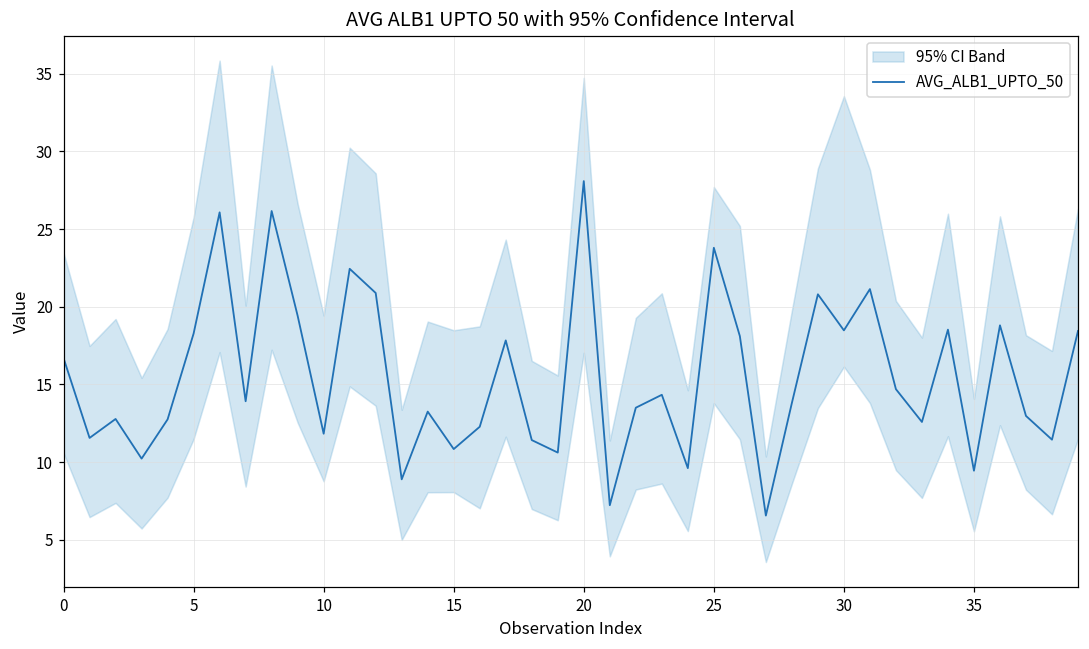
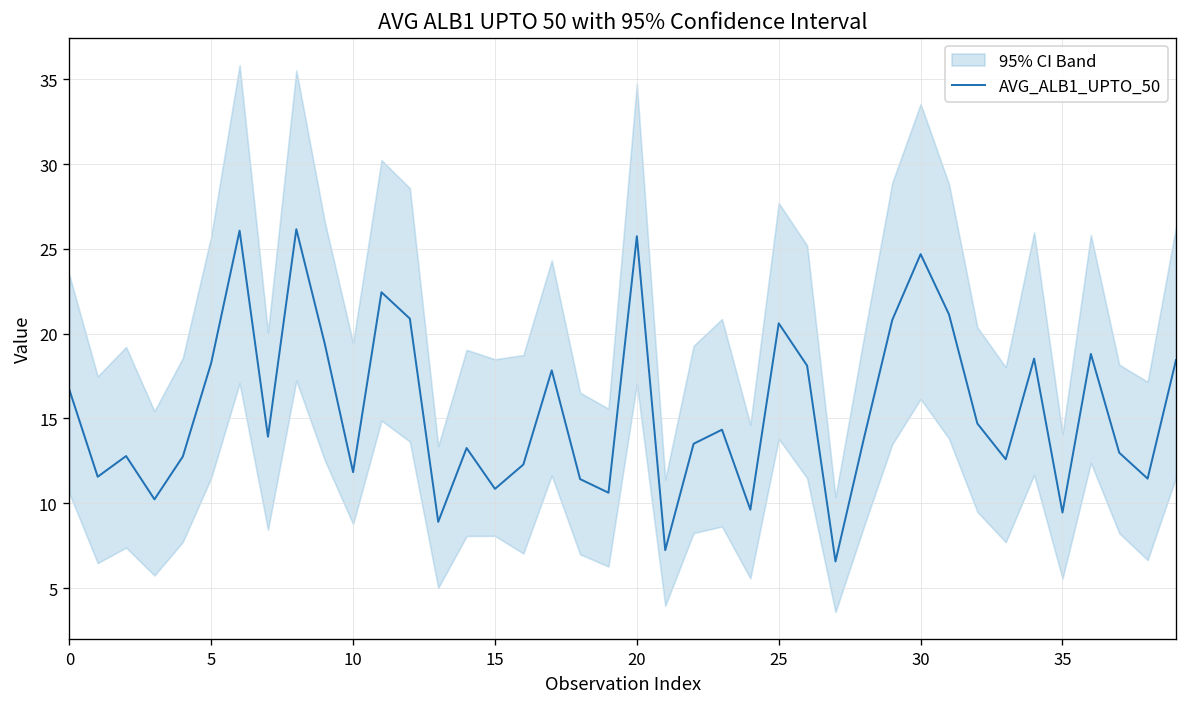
AVG_ALB1_UPTO_50, 20: 28.1 -> 25.7
AVG_ALB1_UPTO_50, 25: 23.8 -> 20.6
AVG_ALB1_UPTO_50, 30: 18.5 -> 24.7
